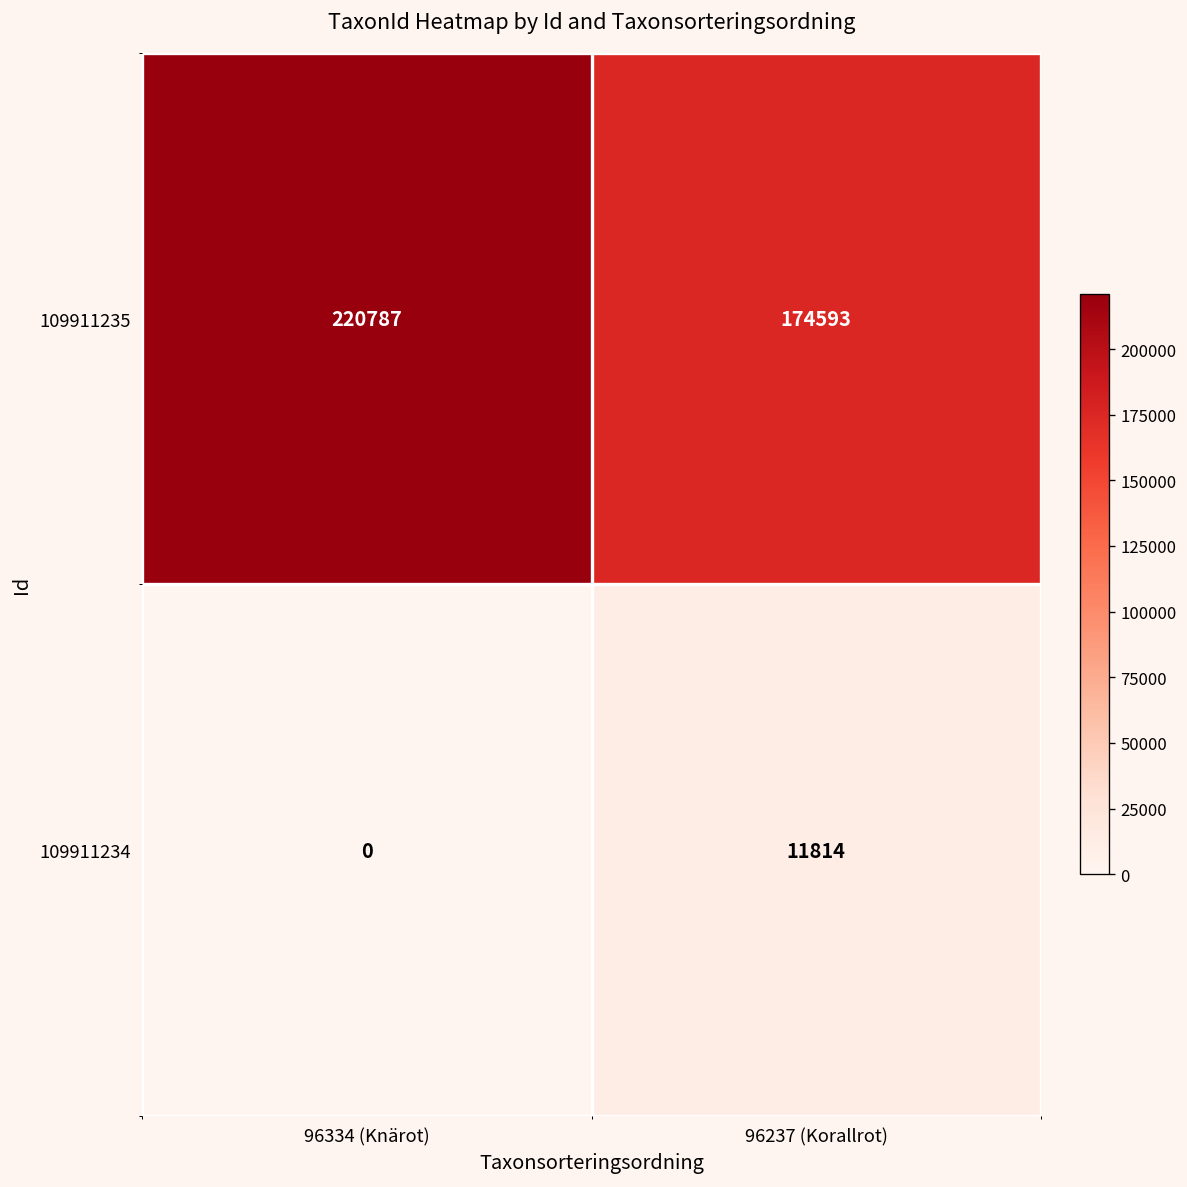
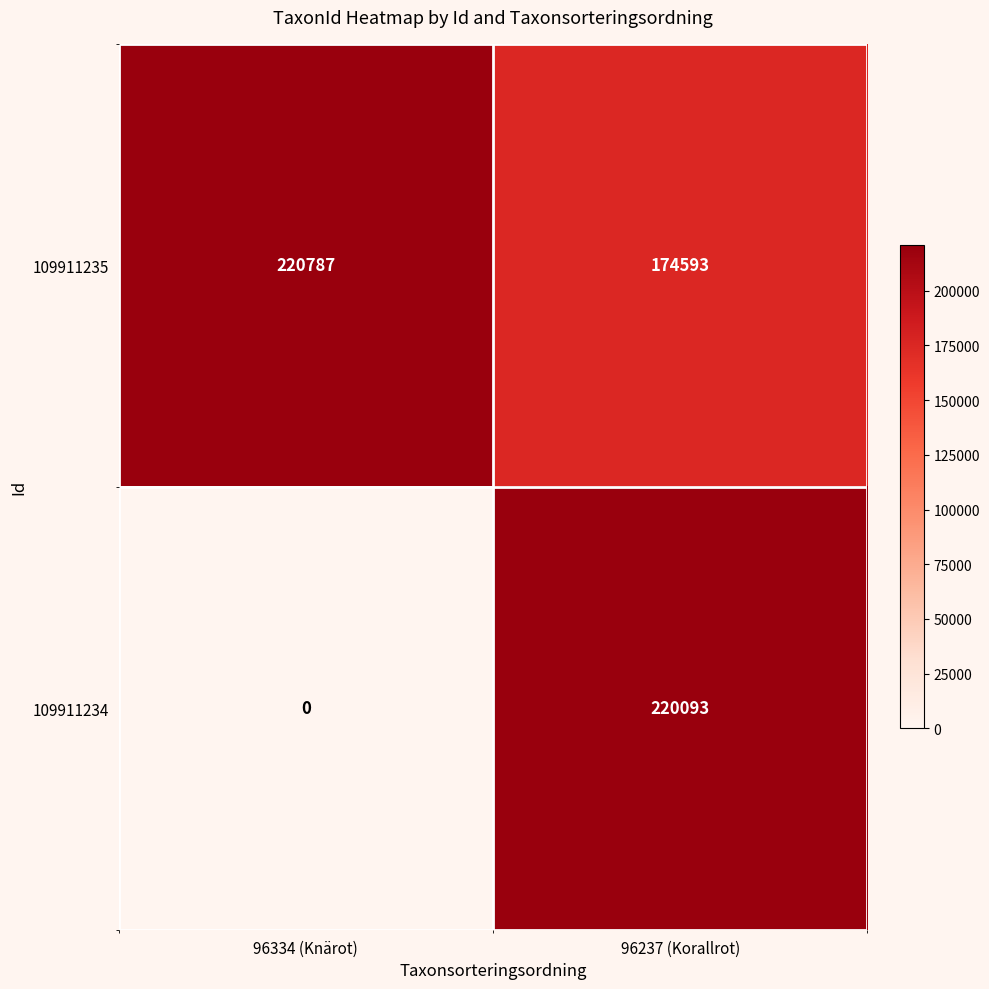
109911234, 96237 (Korallrot): 11814 -> 220093
